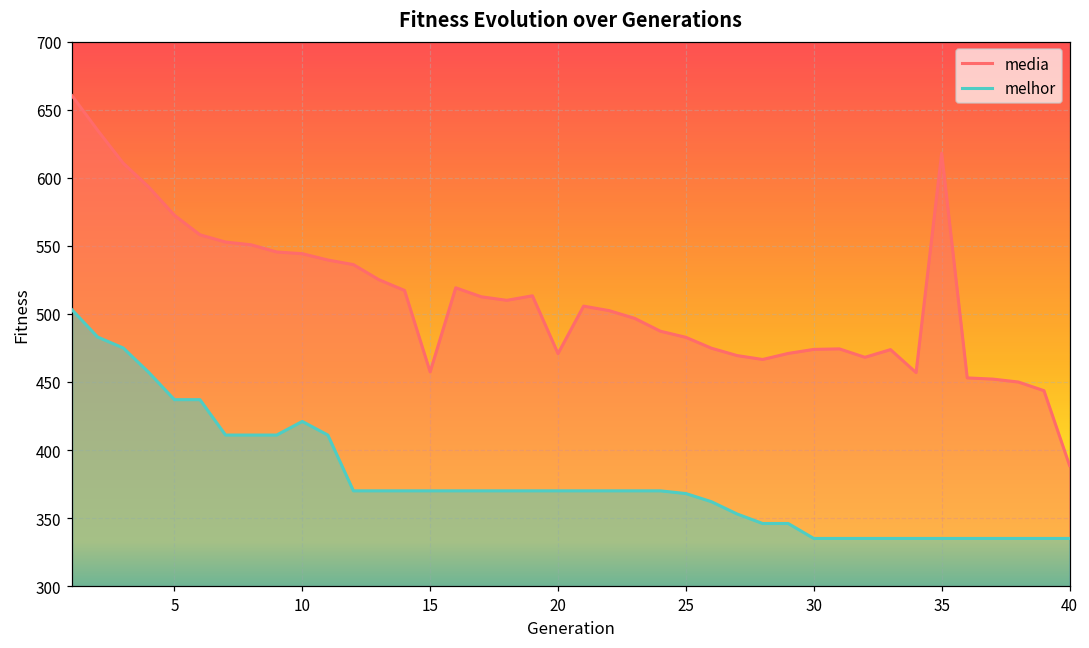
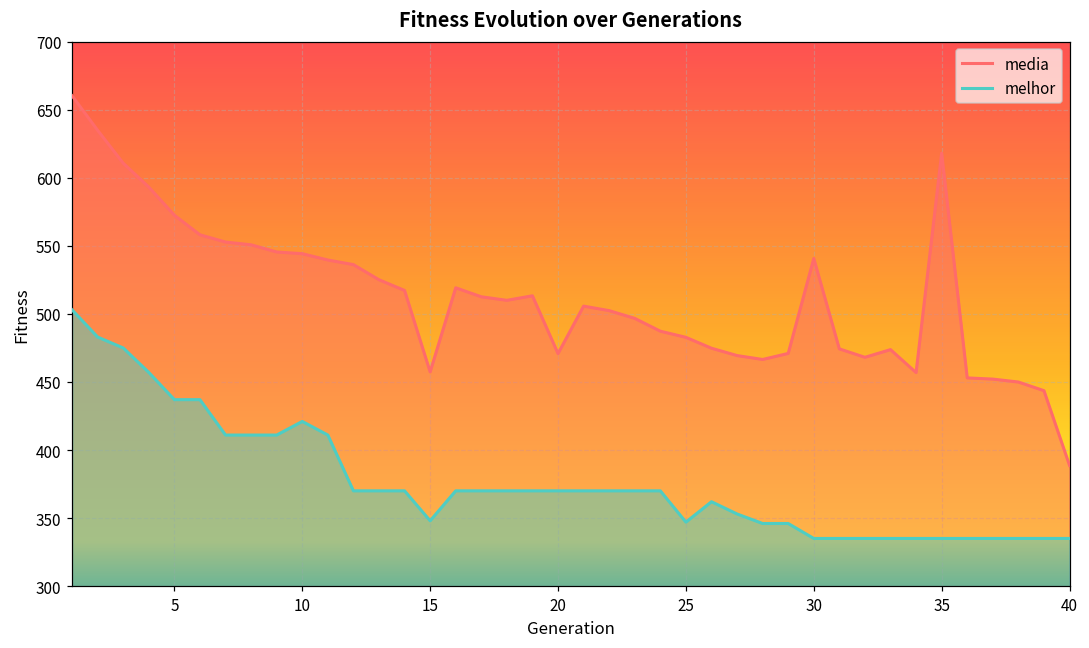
melhor, 15: 370 -> 348
melhor, 25: 368 -> 347
media, 30: 474 -> 541
